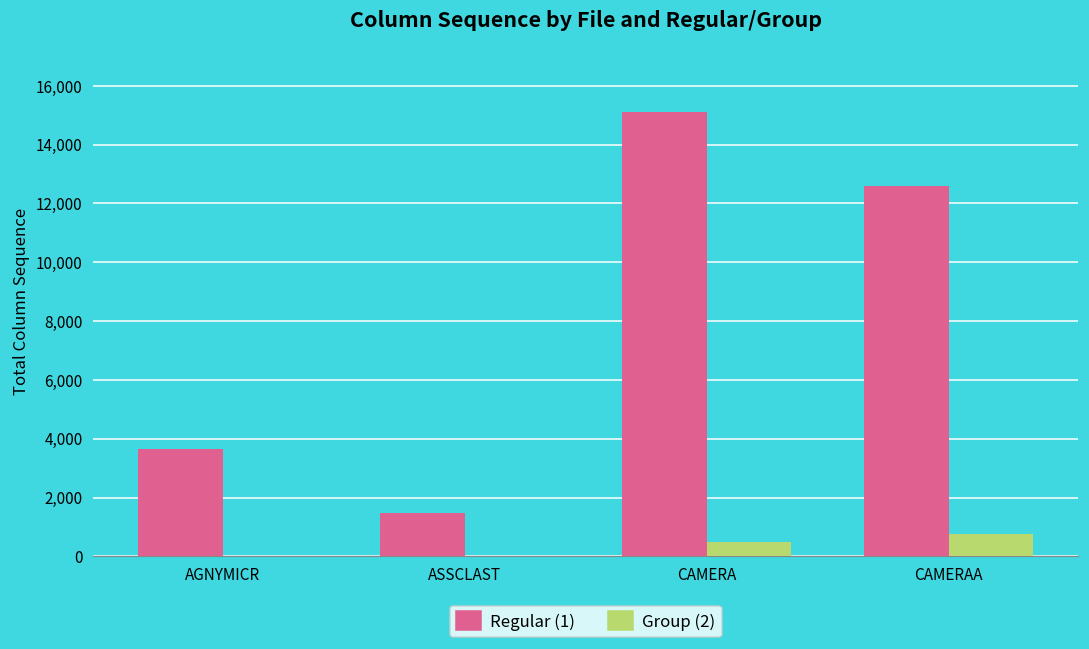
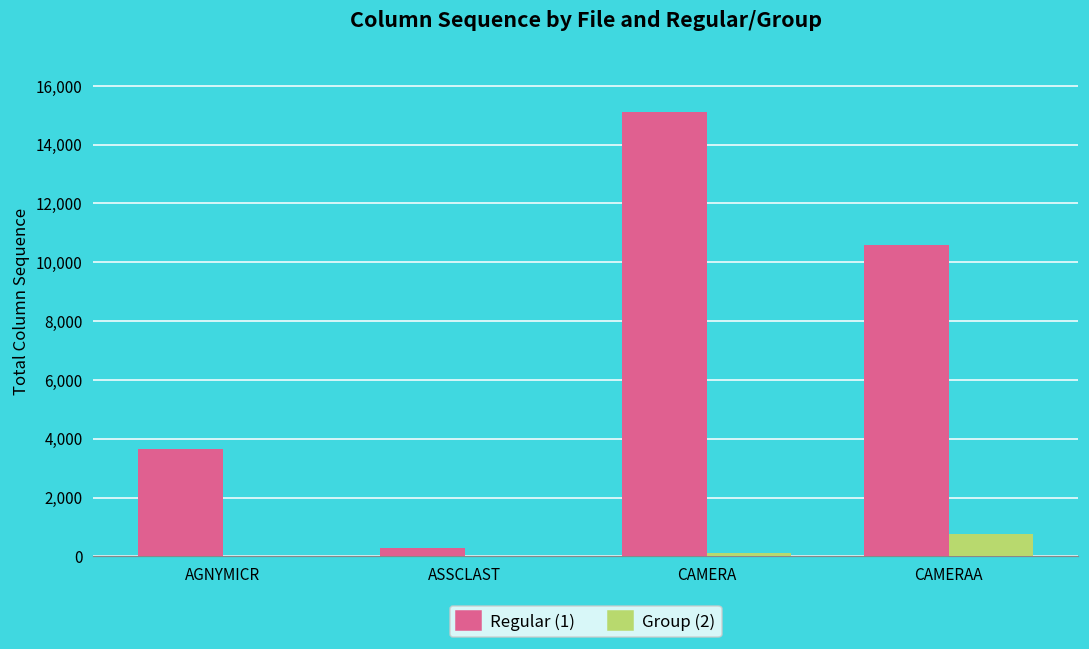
Regular (1), ASSCLAST: 1,500 -> 300
Group (2), CAMERA: 500 -> 100
Regular (1), CAMERAA: 12,600 -> 10,600
